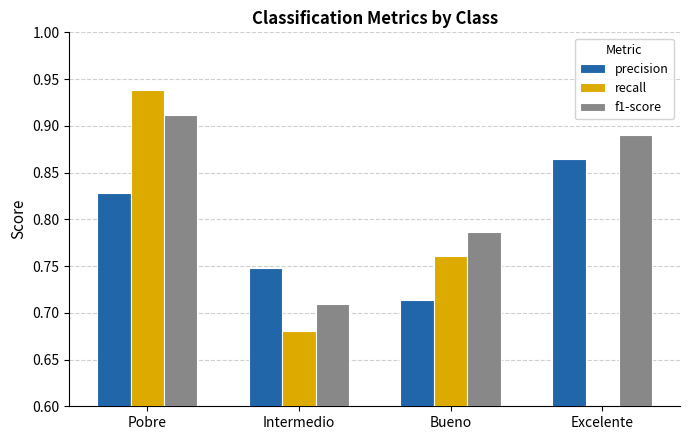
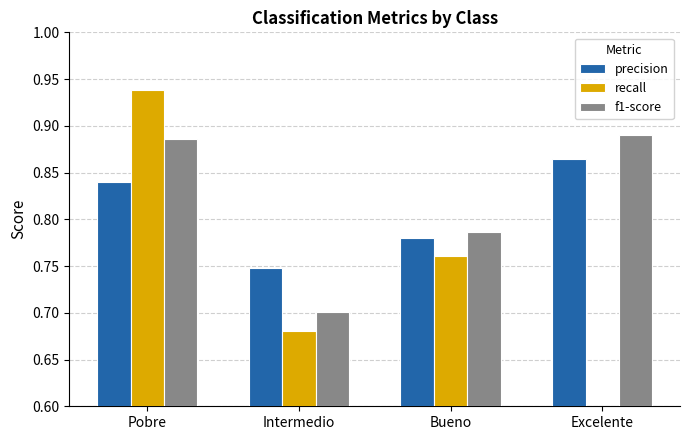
precision, Pobre: 0.83 -> 0.84
f1-score, Pobre: 0.91 -> 0.89
f1-score, Intermedio: 0.71 -> 0.70
precision, Bueno: 0.71 -> 0.78
